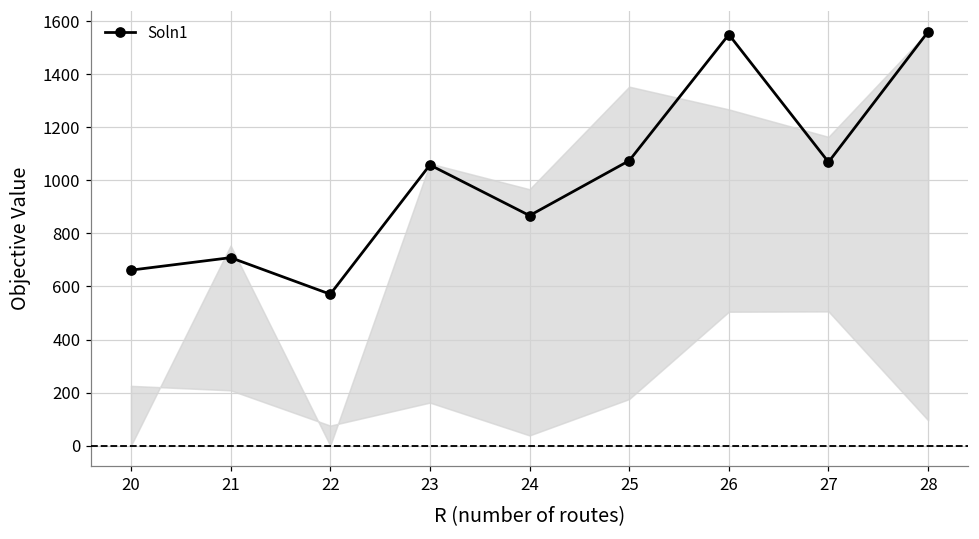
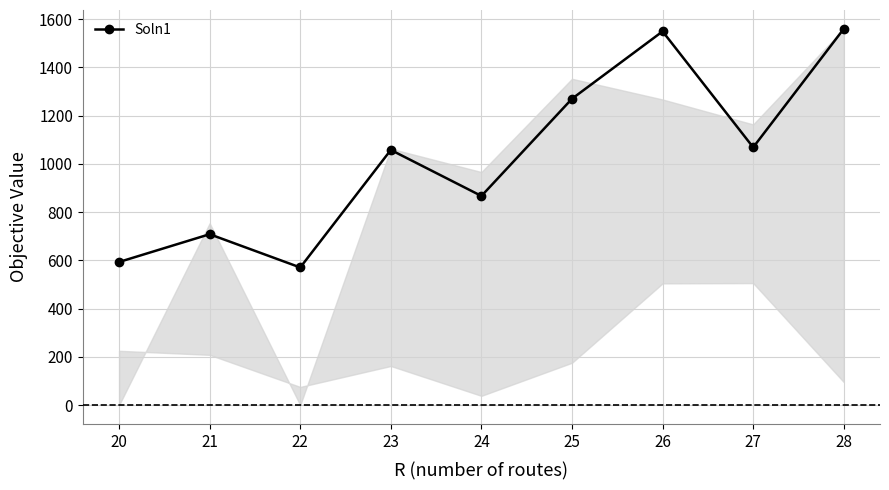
Soln1, 20: 660 -> 590
Soln1, 25: 1070 -> 1270
